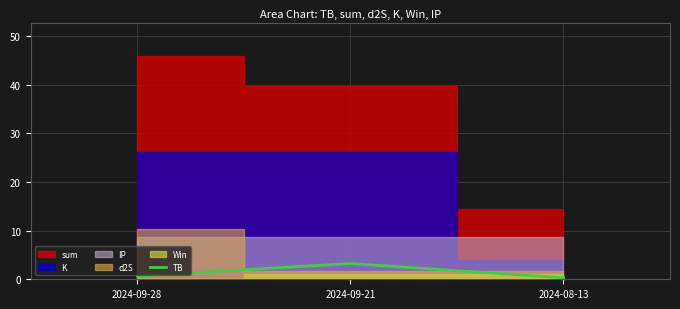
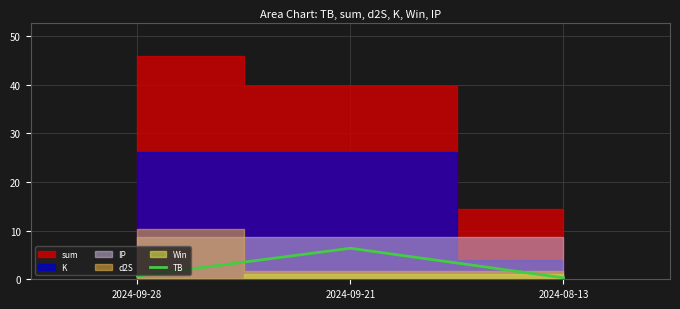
TB, 2024-09-21: 3 -> 6
